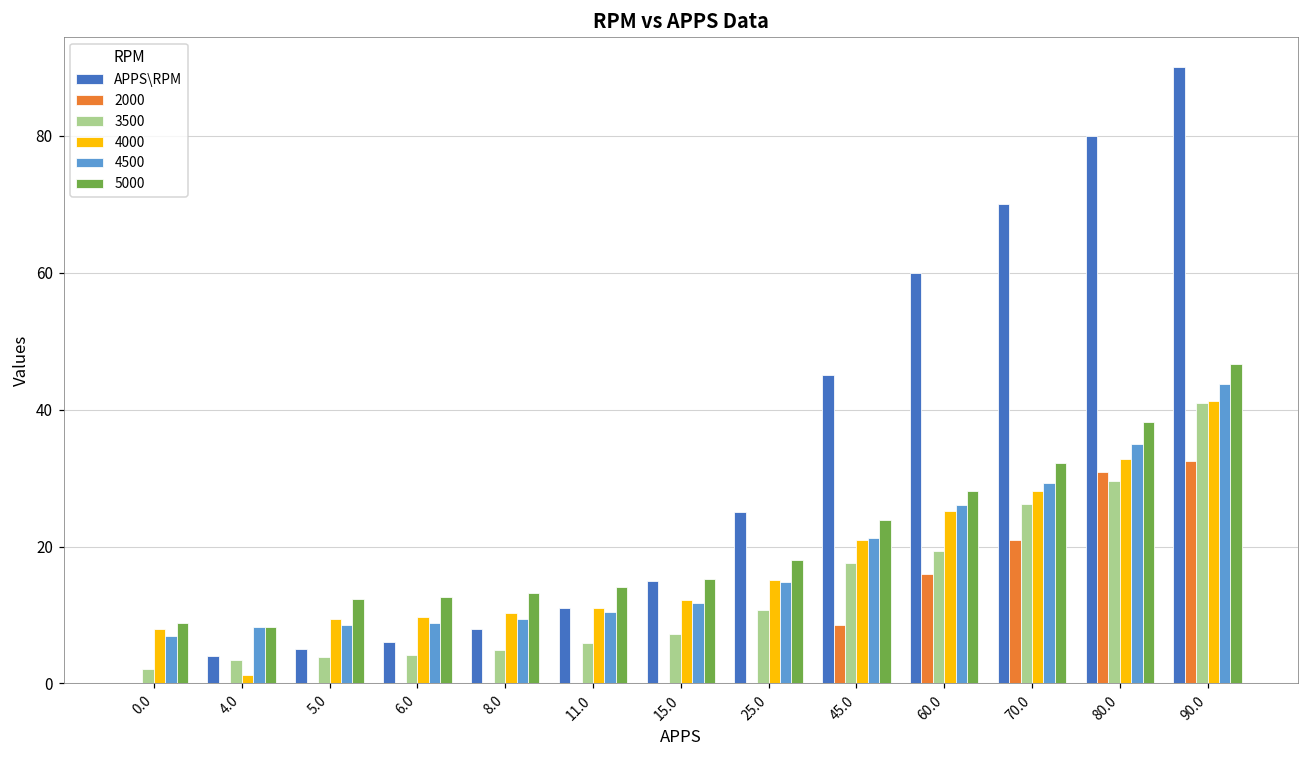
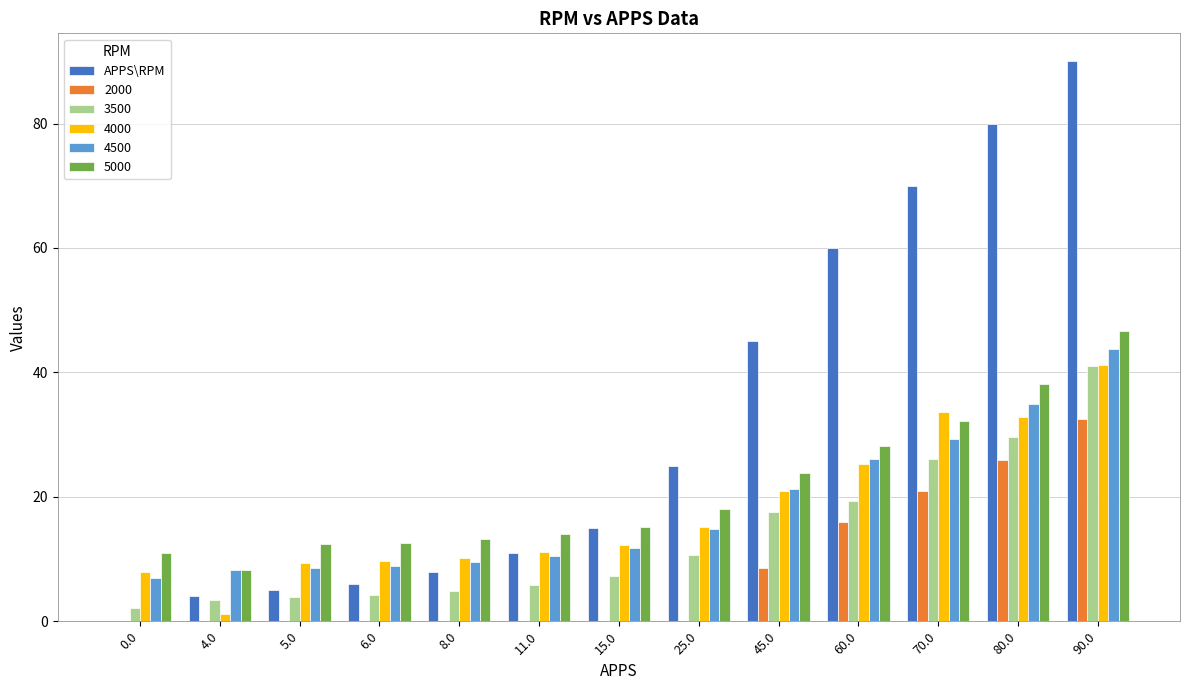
5000, 0.0: 9 -> 11
4000, 70.0: 28 -> 34
2000, 80.0: 31 -> 26
